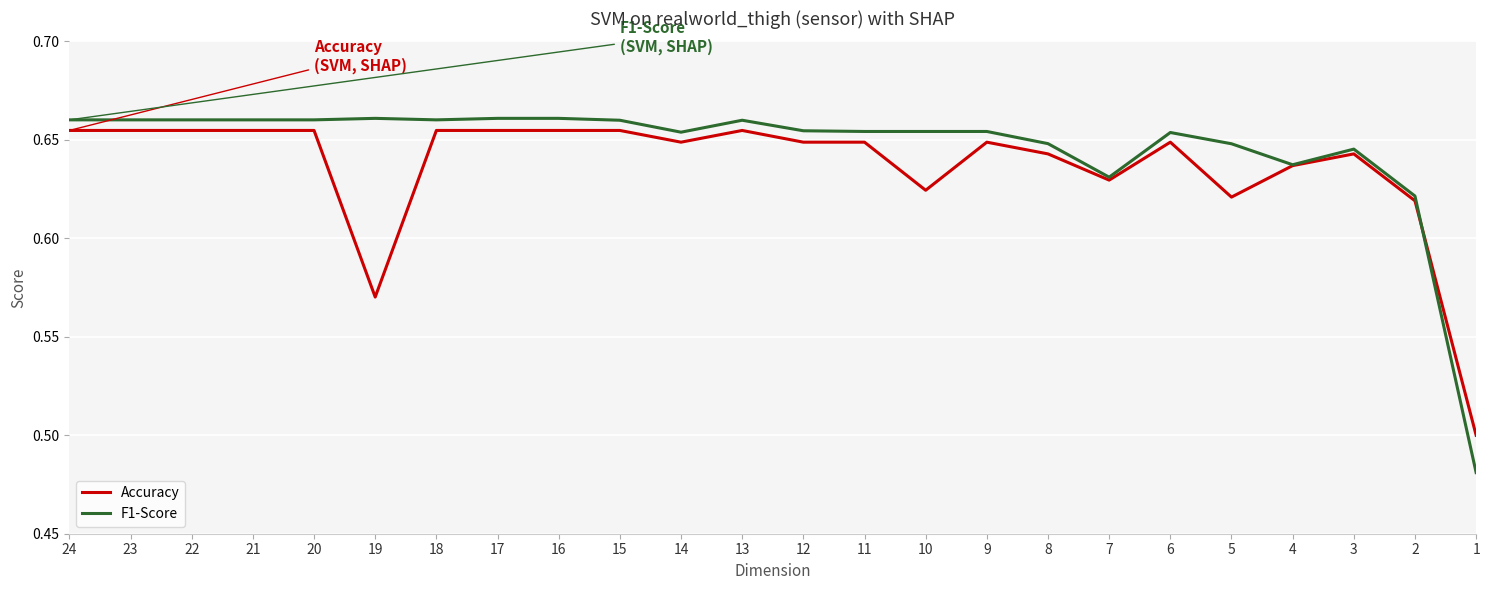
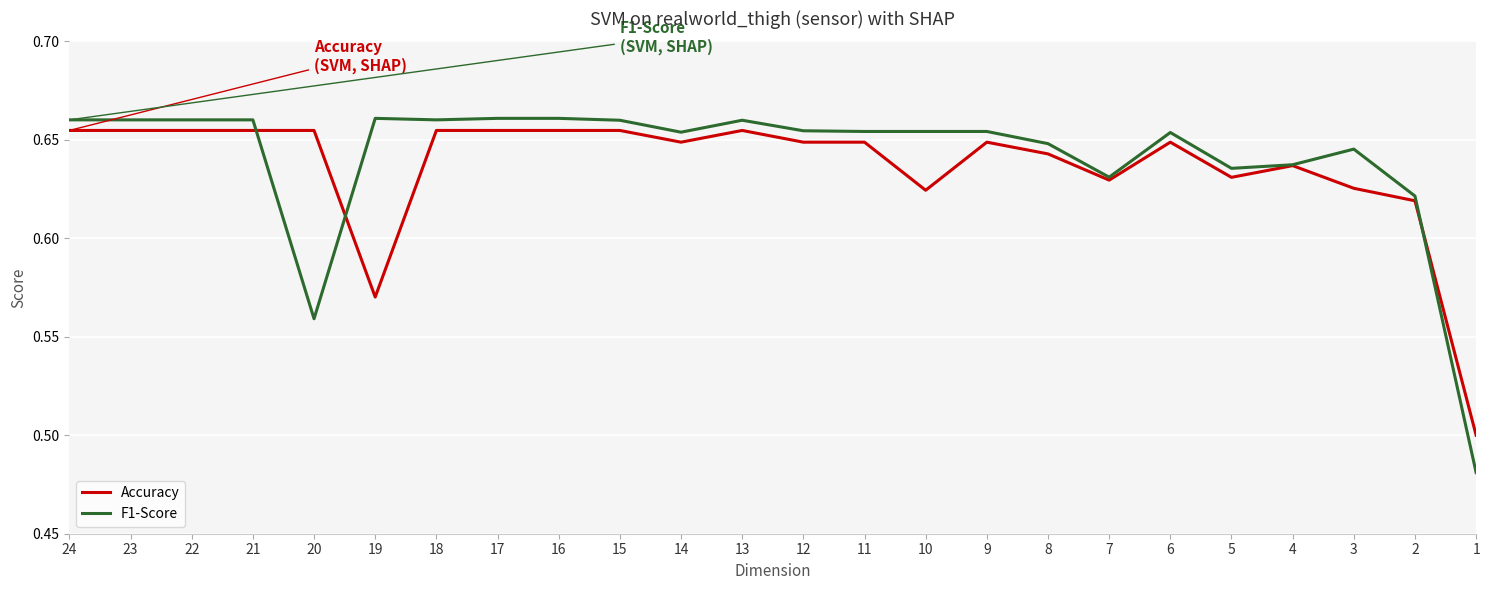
F1-Score, 20: 0.660 -> 0.559
Accuracy, 5: 0.621 -> 0.631
F1-Score, 5: 0.648 -> 0.636
Accuracy, 3: 0.643 -> 0.625
